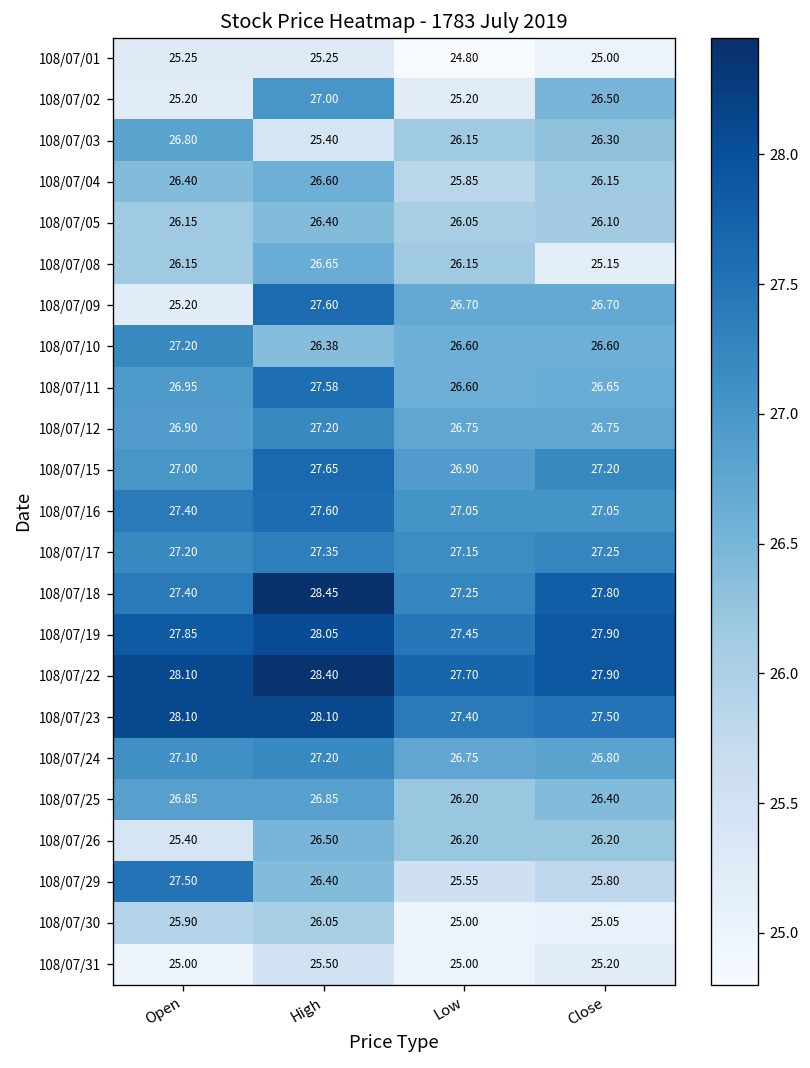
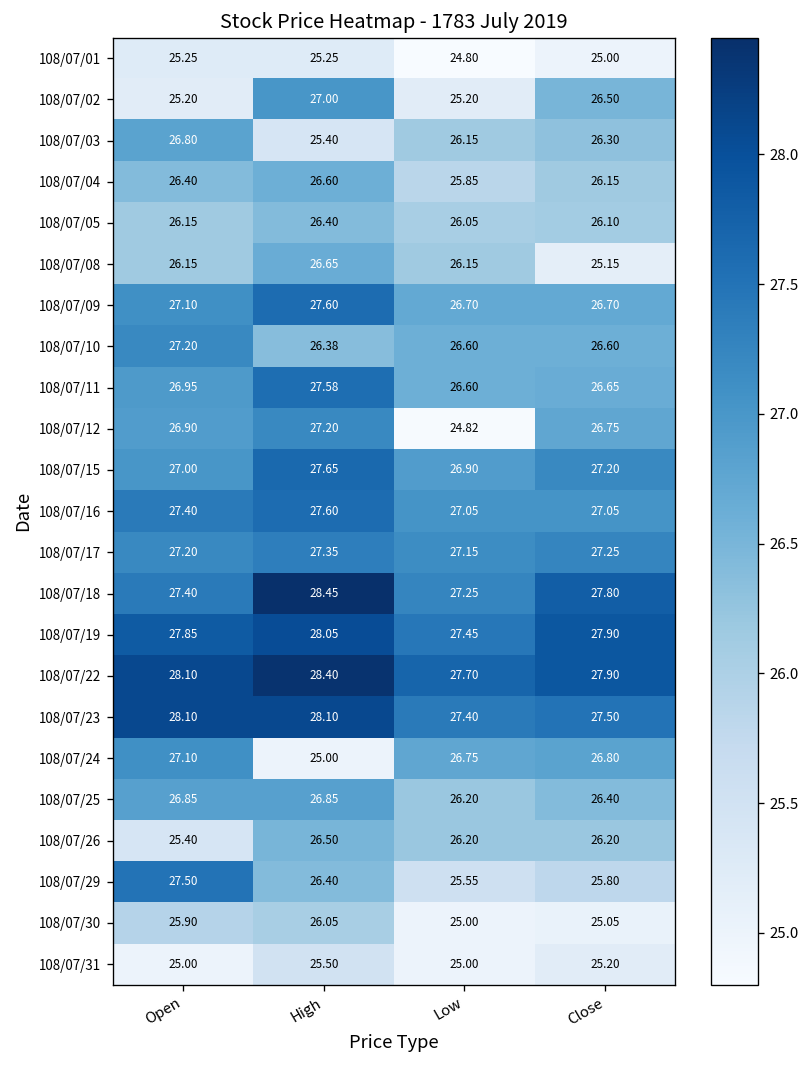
108/07/09, Open: 25.20 -> 27.10
108/07/12, Low: 26.75 -> 24.82
108/07/24, High: 27.20 -> 25.00
